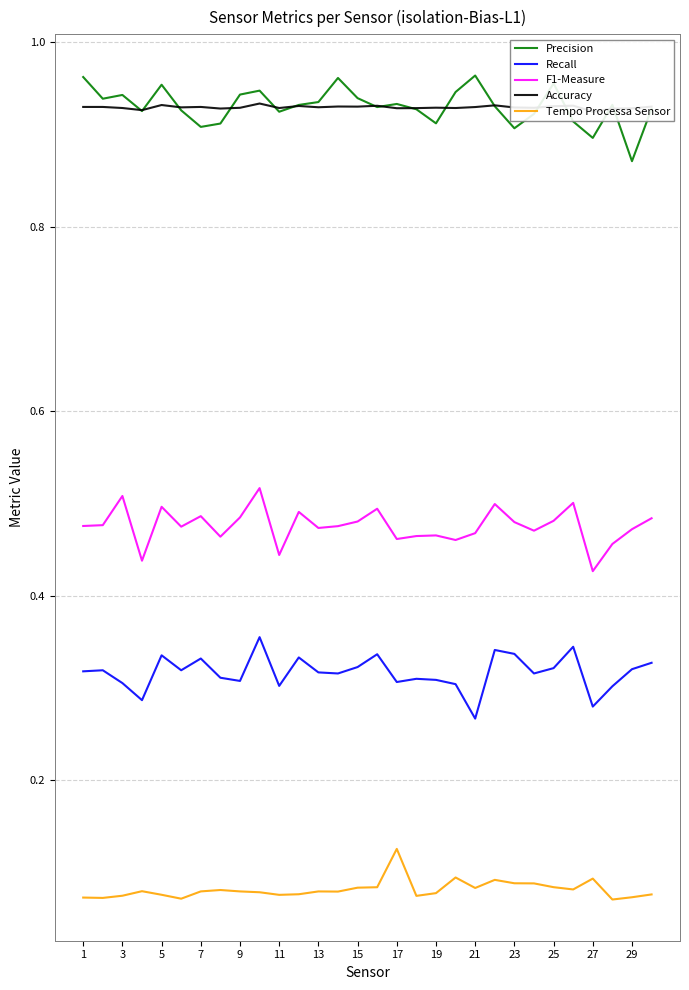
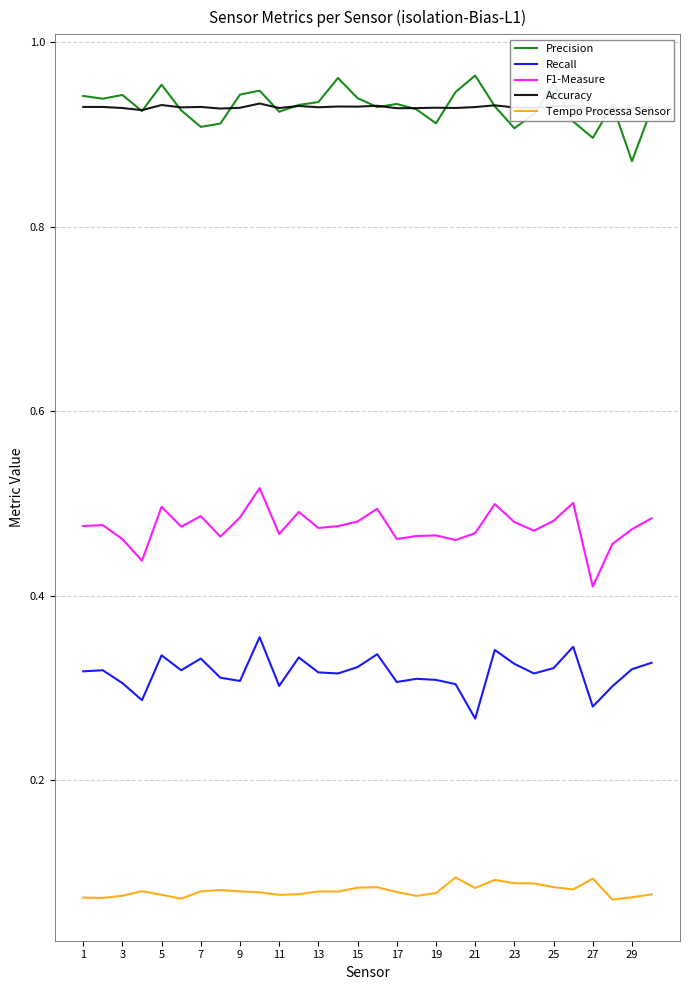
Precision, 1: 0.96 -> 0.94
F1-Measure, 3: 0.51 -> 0.46
F1-Measure, 11: 0.44 -> 0.47
Tempo Processa Sensor, 17: 0.13 -> 0.08
Recall, 23: 0.34 -> 0.33
F1-Measure, 27: 0.43 -> 0.41
